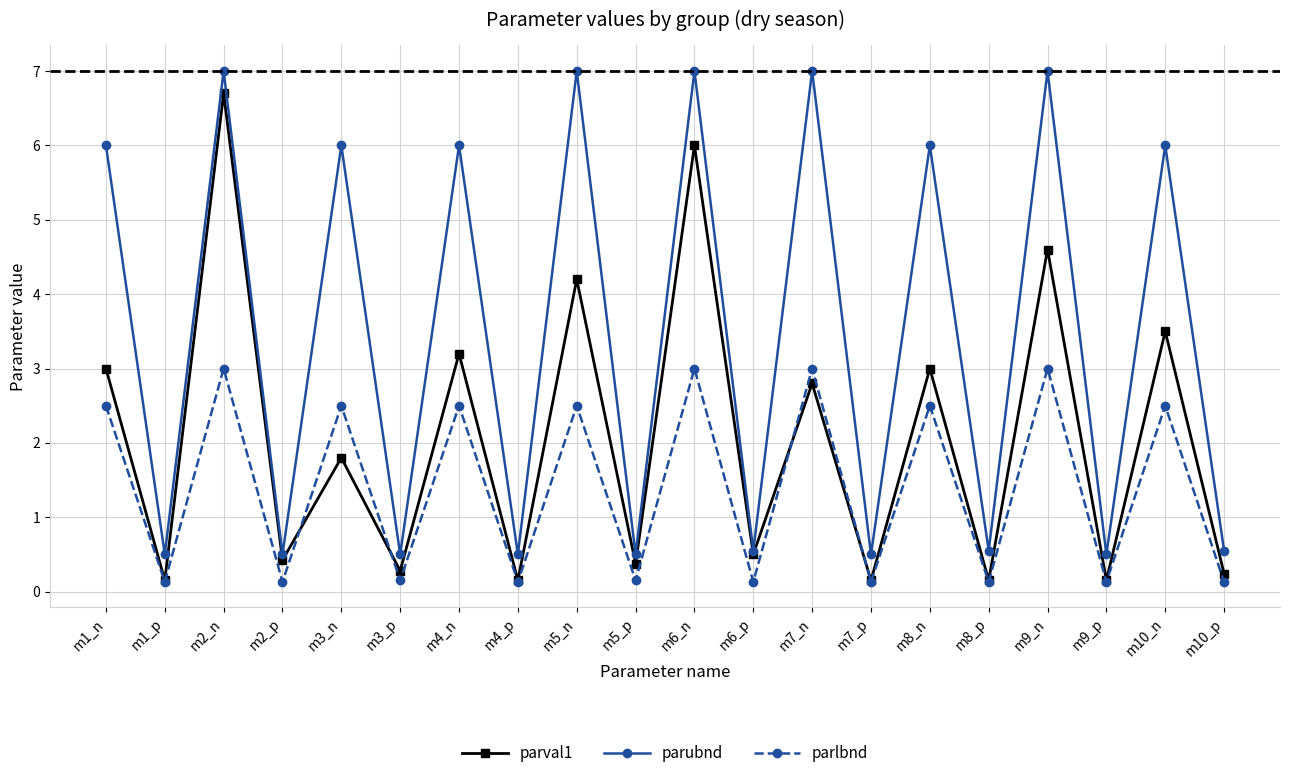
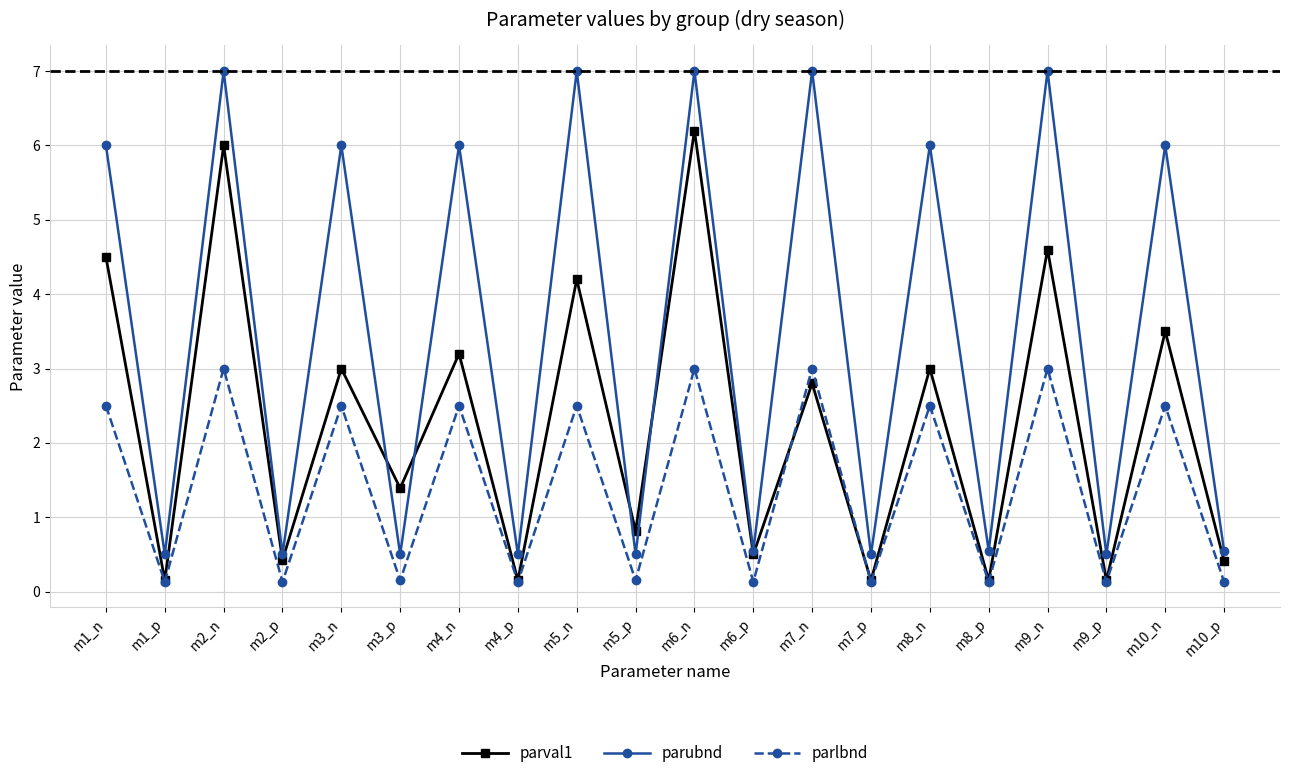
parval1, m1_n: 3.0 -> 4.5
parval1, m2_n: 6.7 -> 6.0
parval1, m3_n: 1.8 -> 3.0
parval1, m3_p: 0.3 -> 1.4
parval1, m5_p: 0.4 -> 0.8
parval1, m6_n: 6.0 -> 6.2
parval1, m10_p: 0.2 -> 0.4
